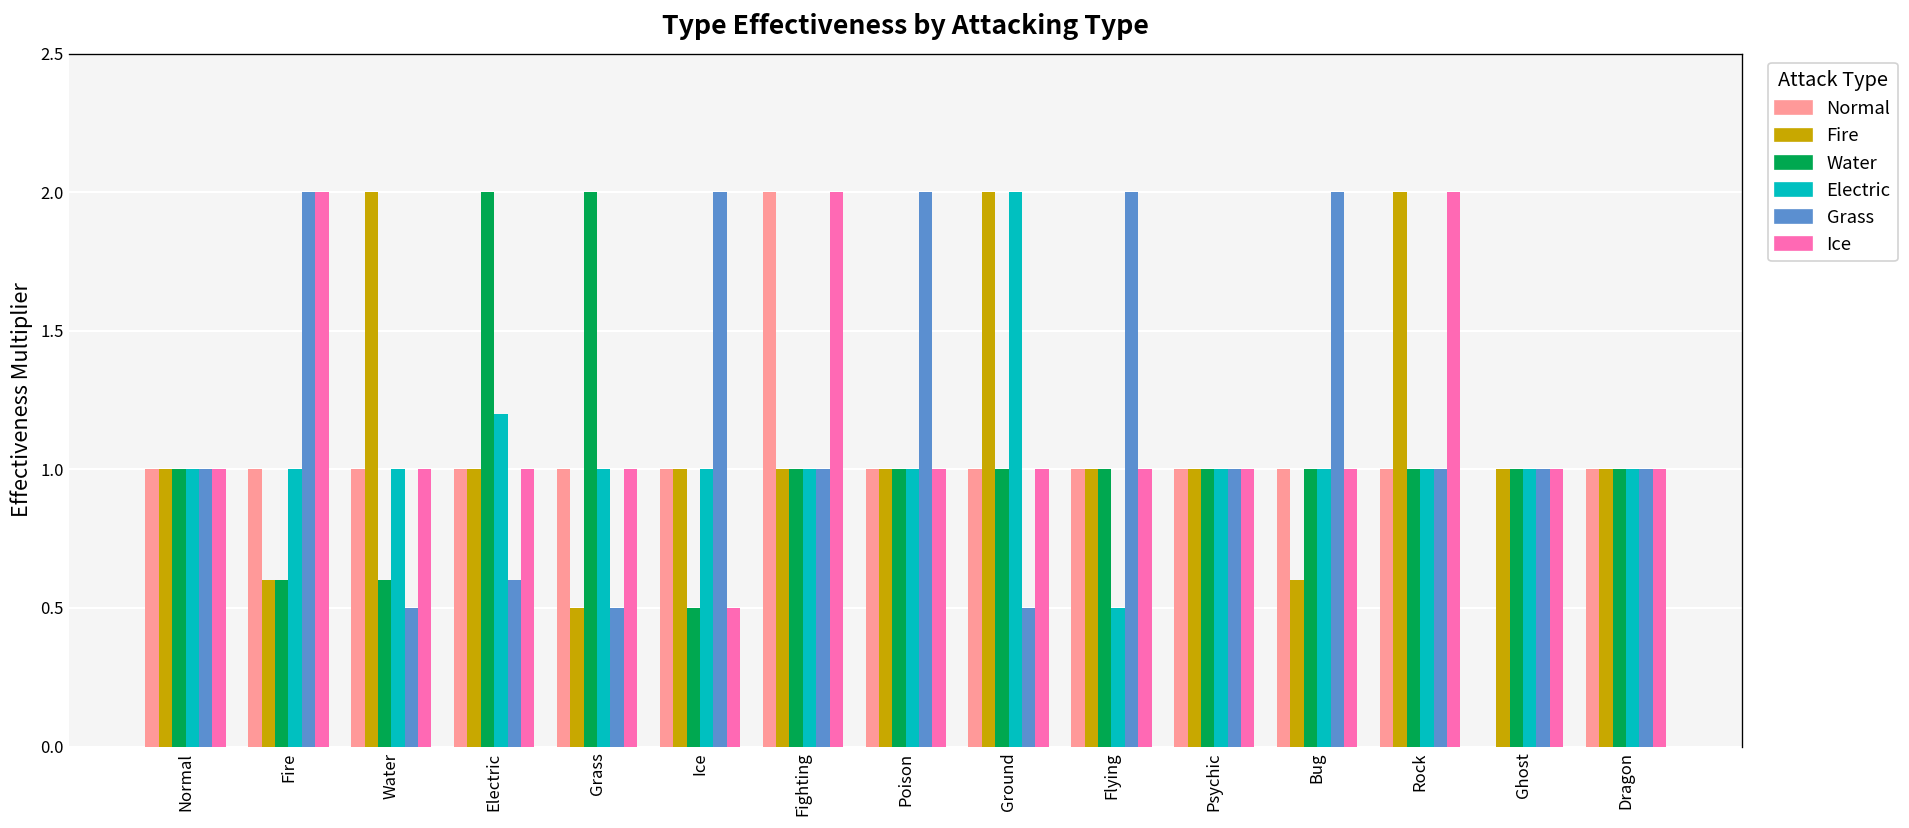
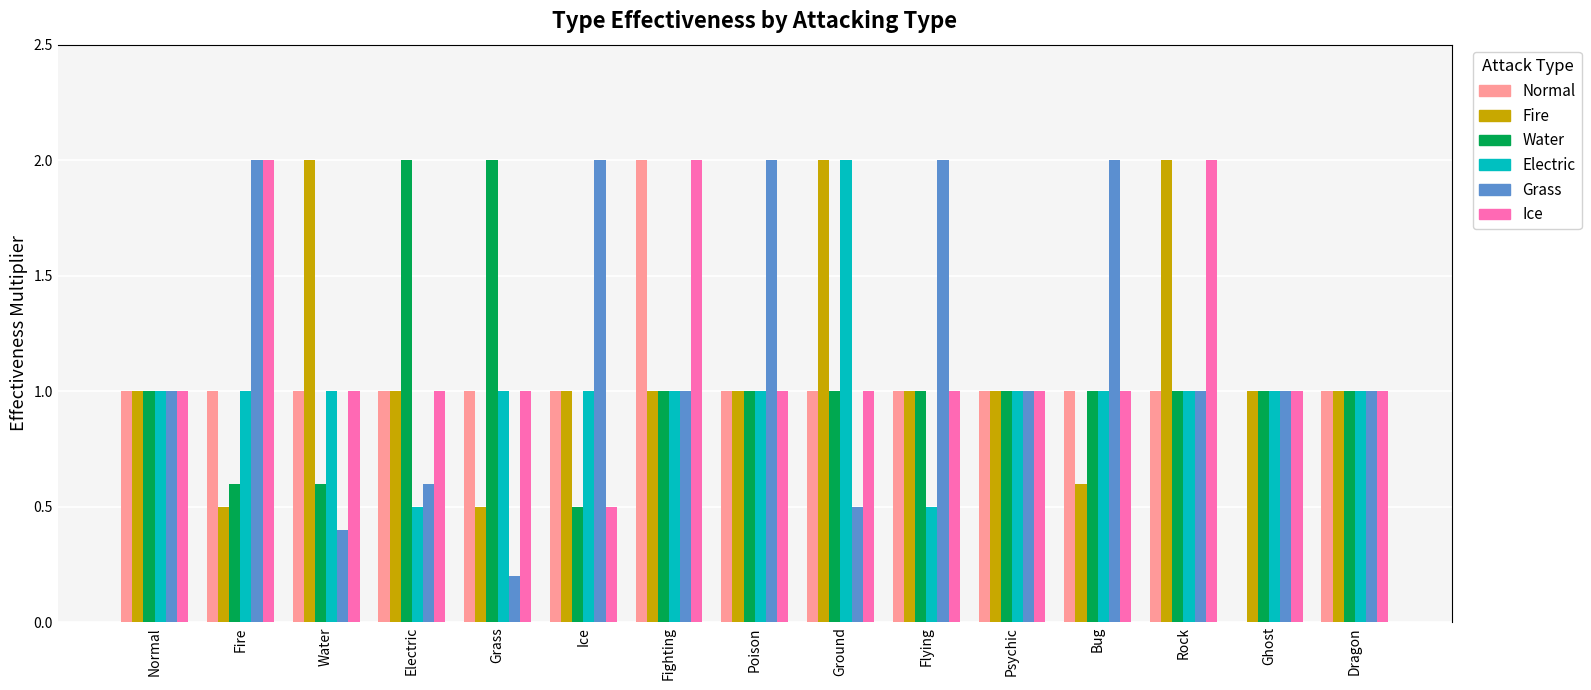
Fire, Fire: 0.6 -> 0.5
Grass, Water: 0.5 -> 0.4
Electric, Electric: 1.2 -> 0.5
Grass, Grass: 0.5 -> 0.2
